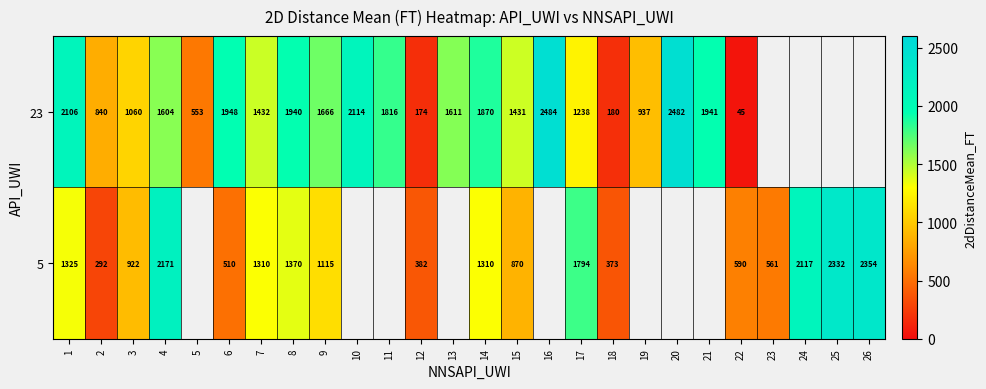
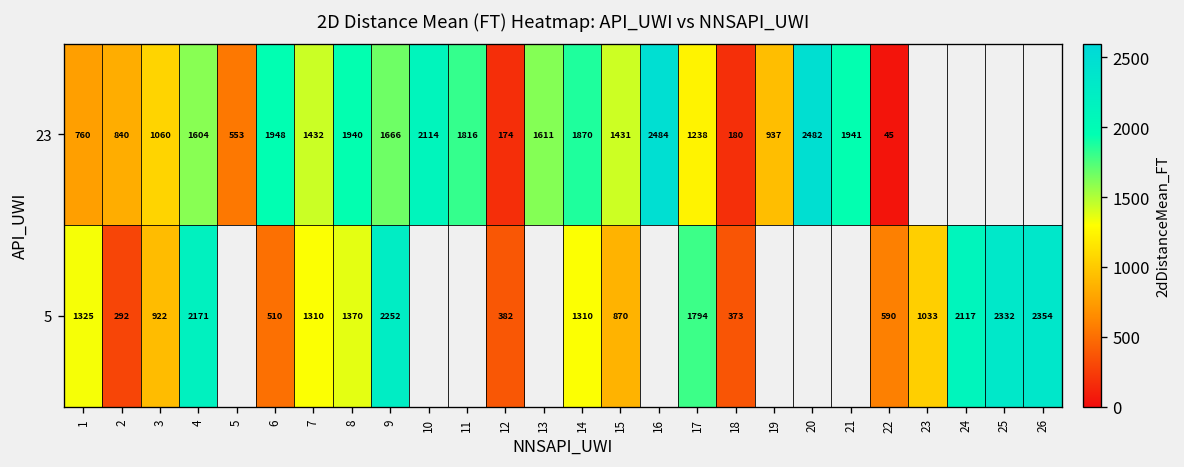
23, 1: 2106 -> 760
5, 9: 1115 -> 2252
5, 23: 561 -> 1033
